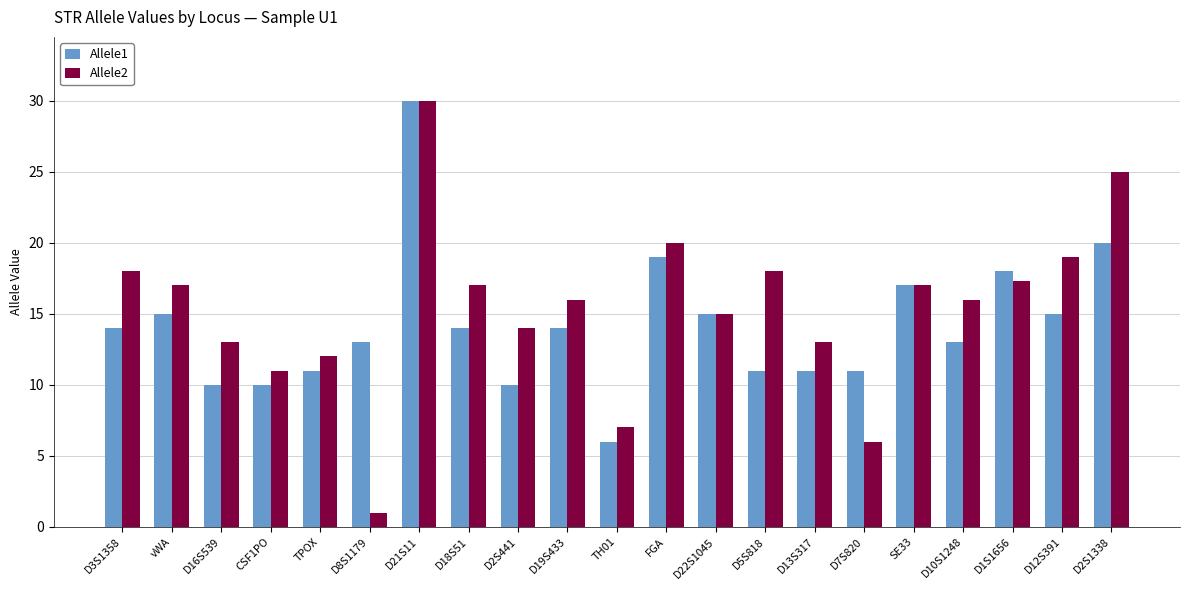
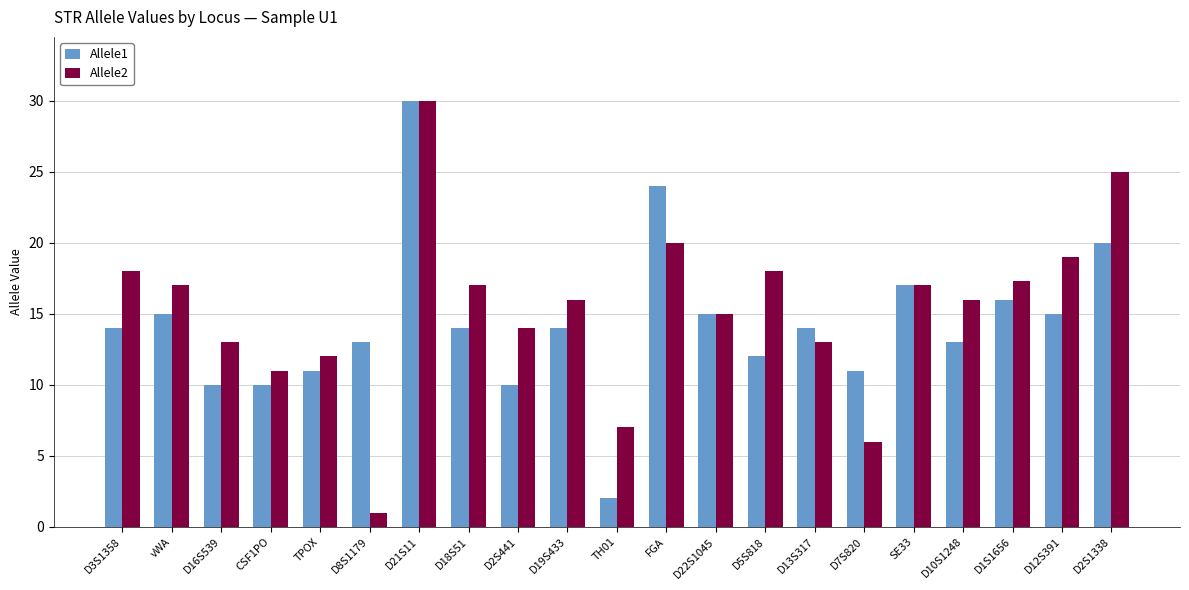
Allele1, TH01: 6 -> 2
Allele1, FGA: 19 -> 24
Allele1, D5S818: 11 -> 12
Allele1, D13S317: 11 -> 14
Allele1, D1S1656: 18 -> 16
